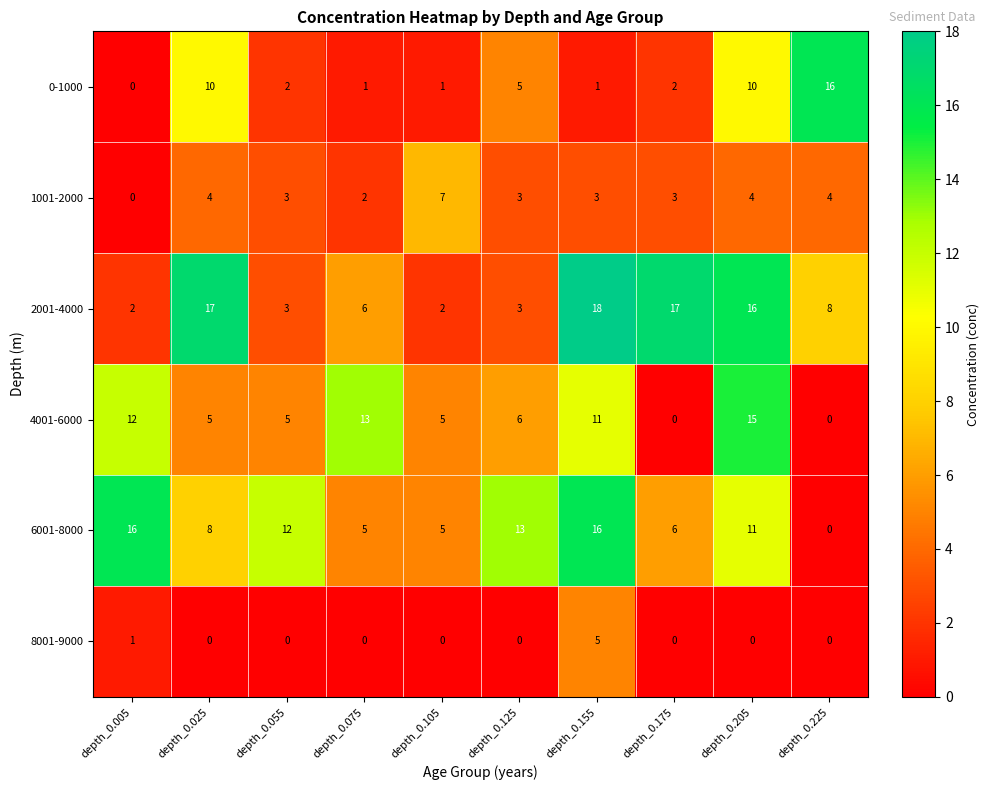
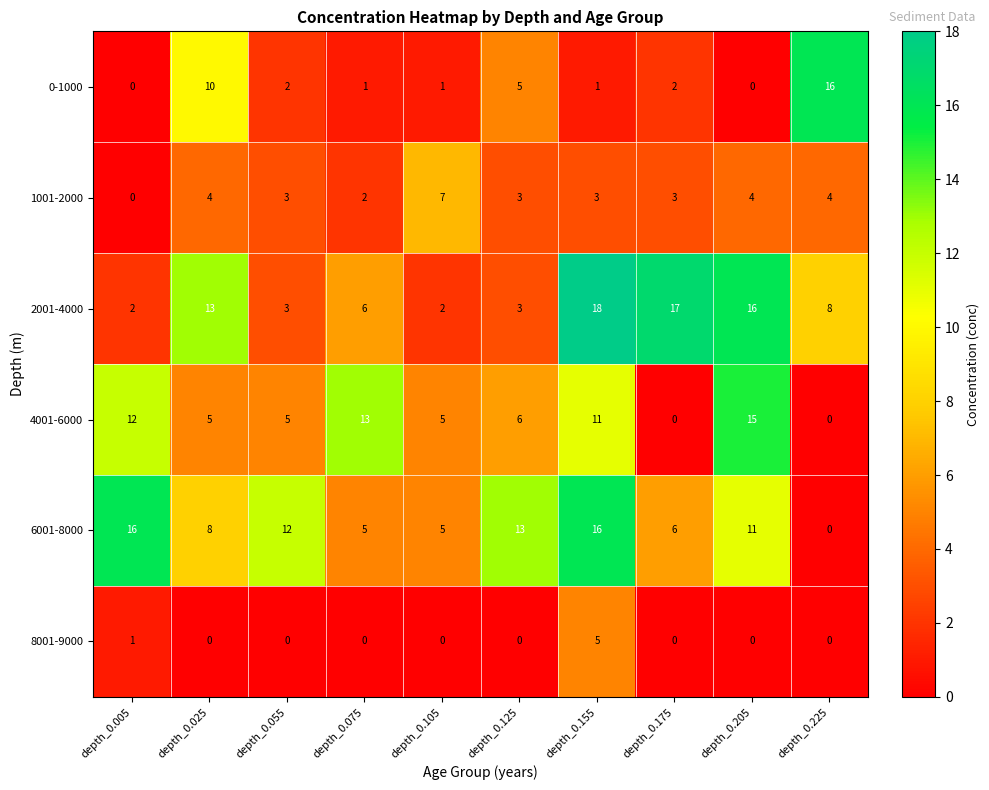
0-1000, depth_0.205: 10 -> 0
2001-4000, depth_0.025: 17 -> 13
